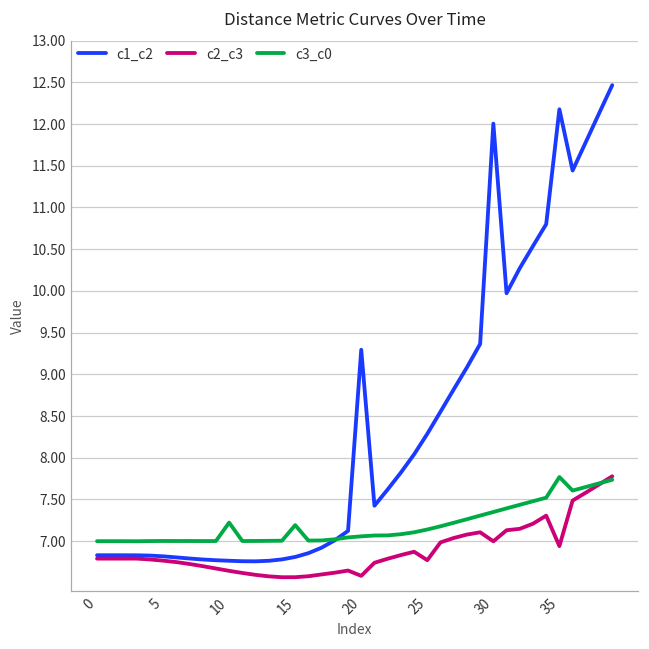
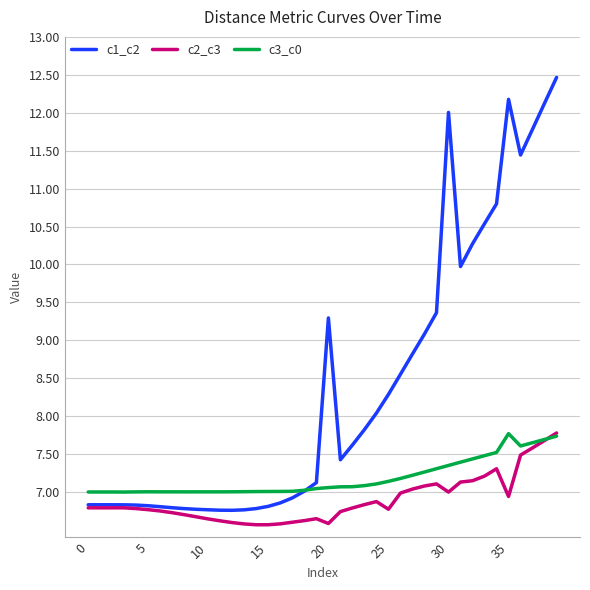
c3_c0, 10: 7.2 -> 7.0
c3_c0, 15: 7.2 -> 7.0
